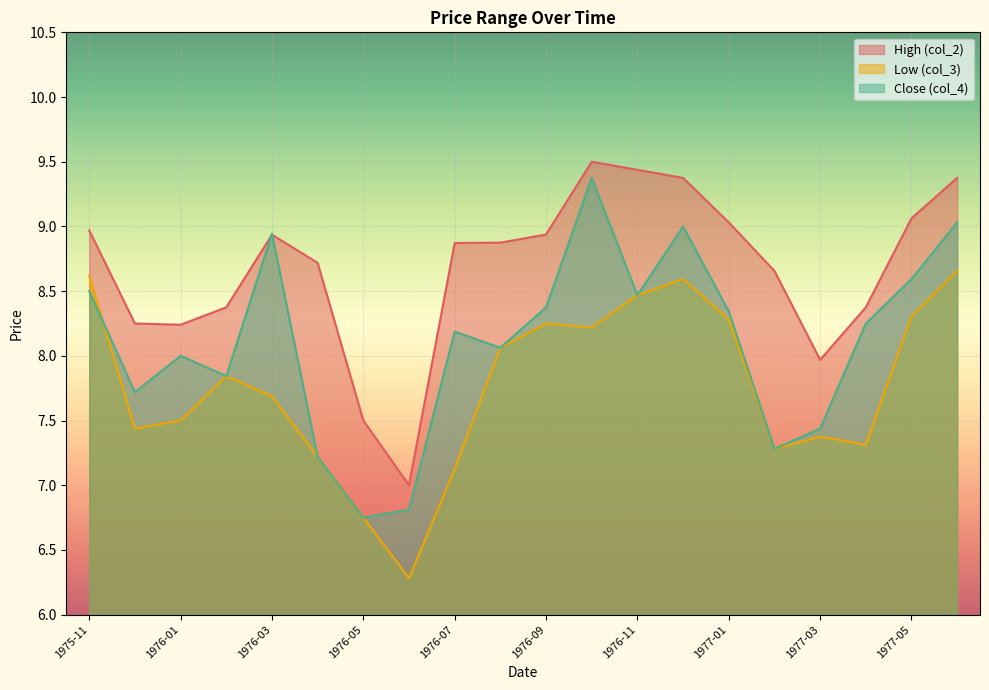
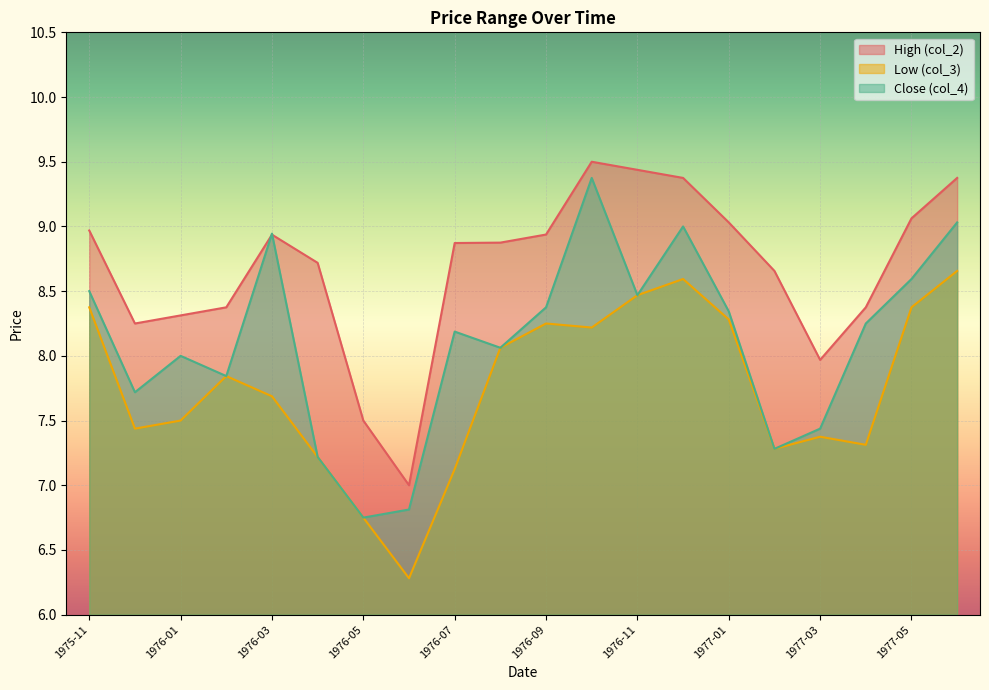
Low (col_3), 1975-11: 8.62 -> 8.38
High (col_2), 1976-01: 8.24 -> 8.31
Low (col_3), 1977-05: 8.31 -> 8.38
